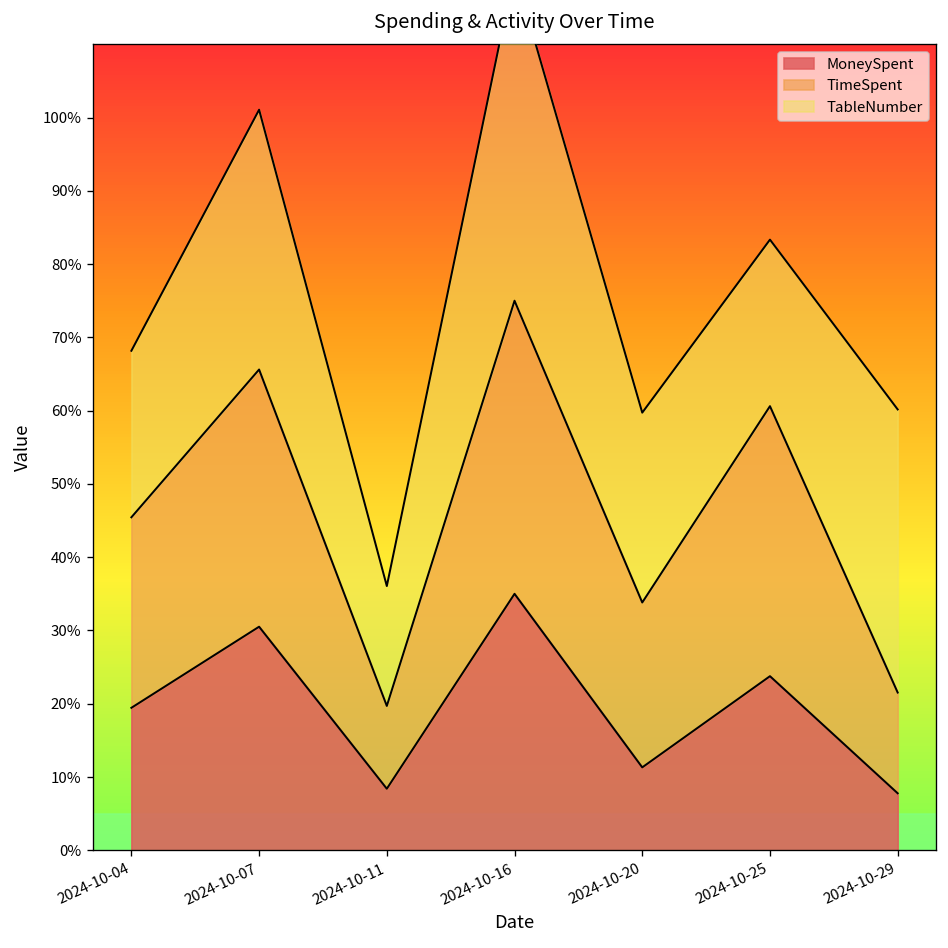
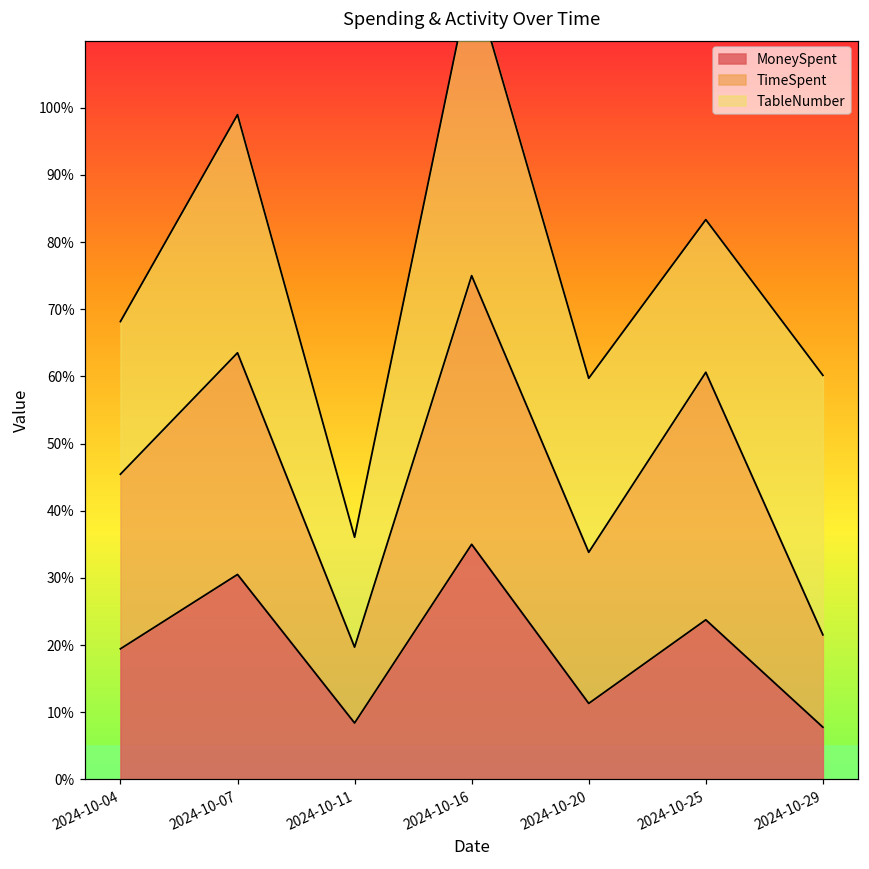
TimeSpent, 2024-10-07: 35% -> 33%
